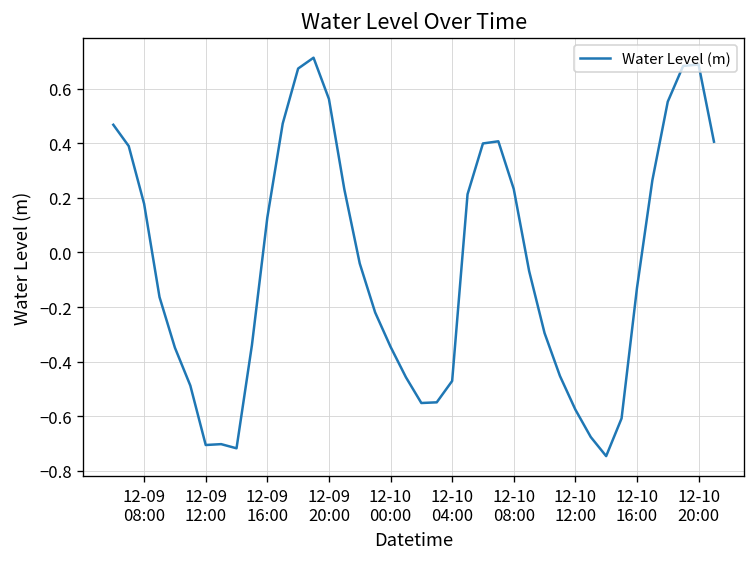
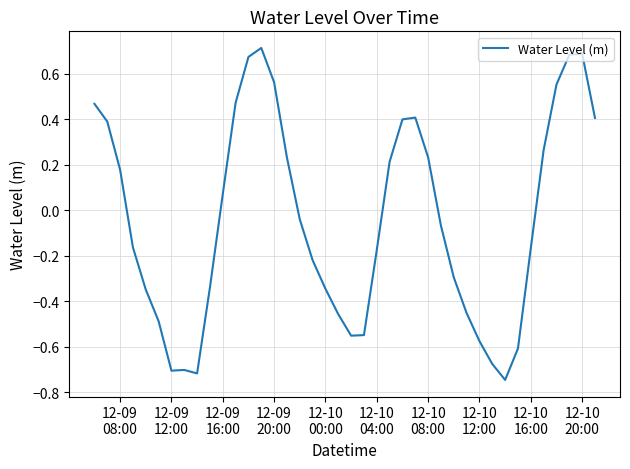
12-09 16:00: 0.13 -> 0.07
12-10 04:00: -0.47 -> -0.17
12-10 16:00: -0.13 -> -0.17
